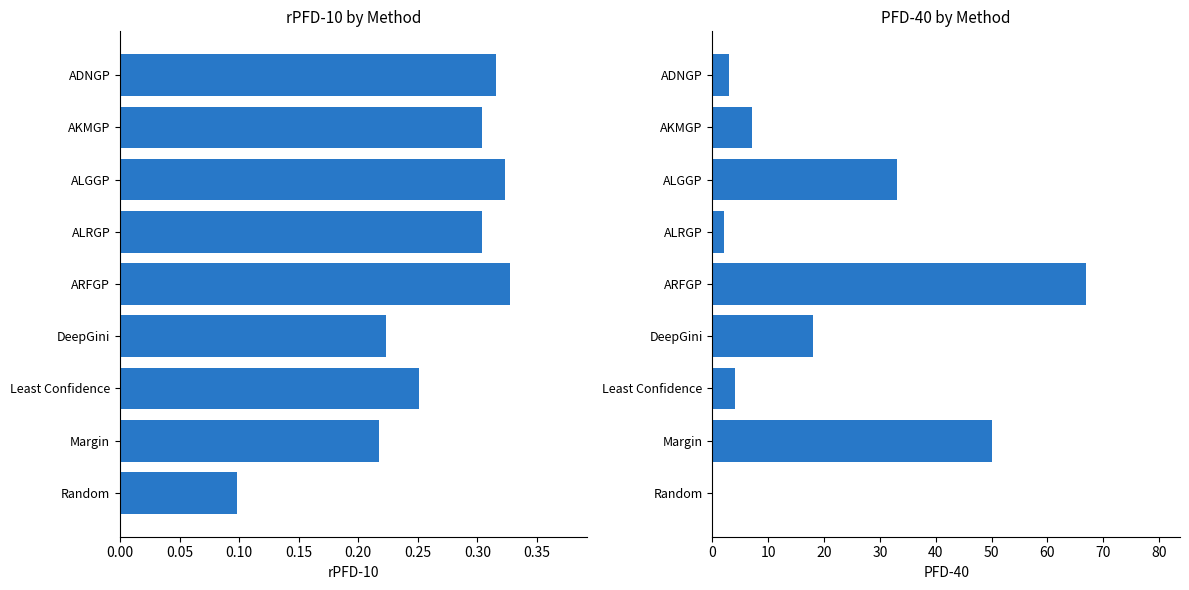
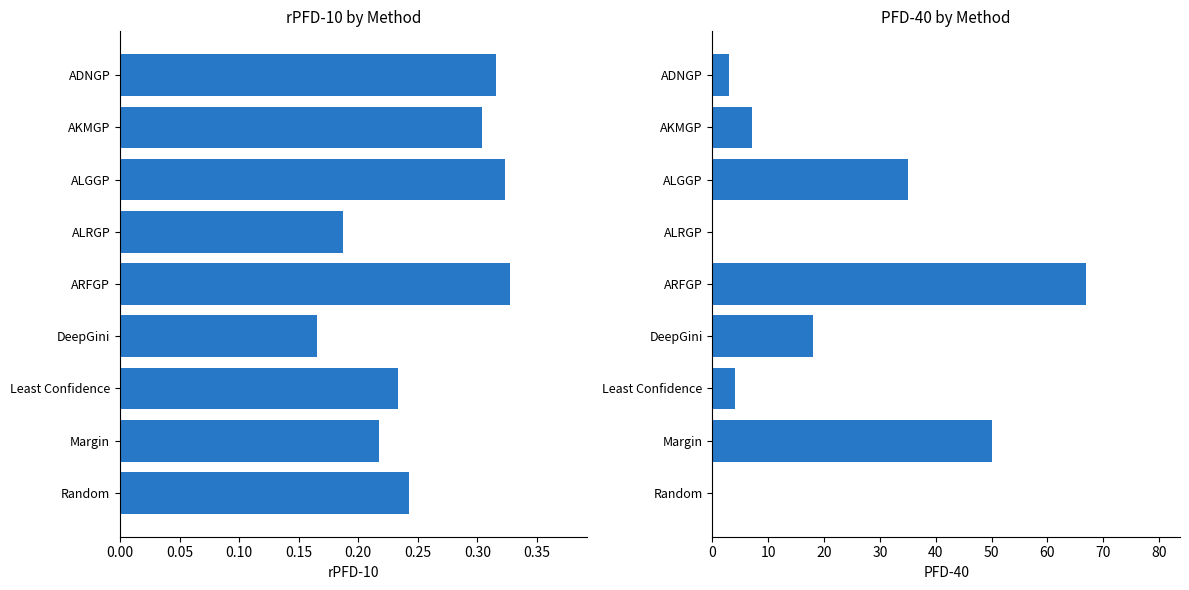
rPFD-10 by Method, ALRGP: 0.304 -> 0.187
rPFD-10 by Method, DeepGini: 0.223 -> 0.165
rPFD-10 by Method, Least Confidence: 0.251 -> 0.233
rPFD-10 by Method, Random: 0.098 -> 0.243
PFD-40 by Method, ALGGP: 33 -> 35
PFD-40 by Method, ALRGP: 2 -> 0
